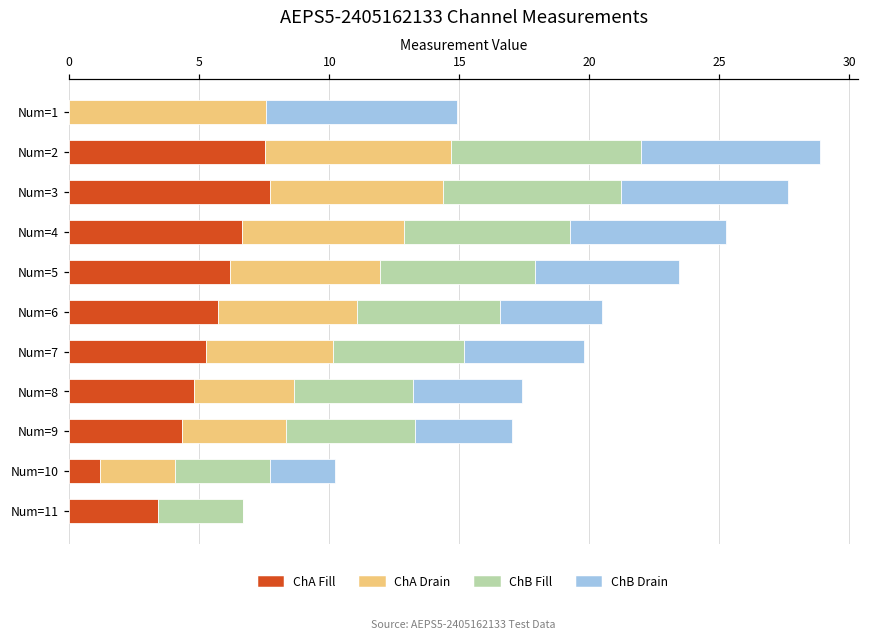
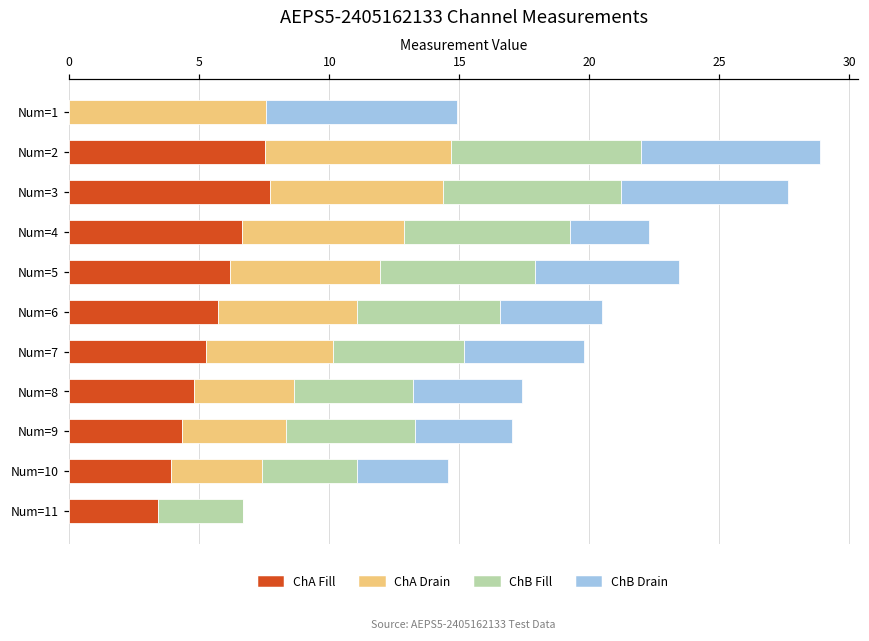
ChB Drain, Num=4: 6.0 -> 3.0
ChA Fill, Num=10: 1.2 -> 3.9
ChA Drain, Num=10: 2.9 -> 3.5
ChB Drain, Num=10: 2.5 -> 3.5
